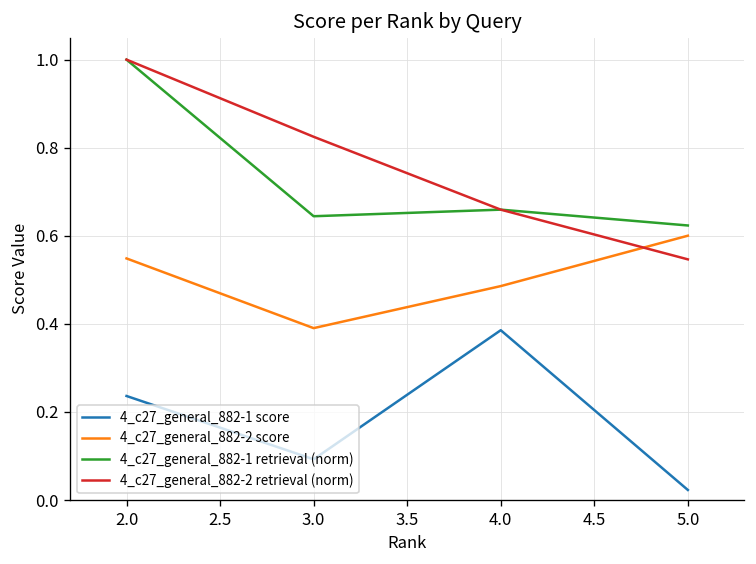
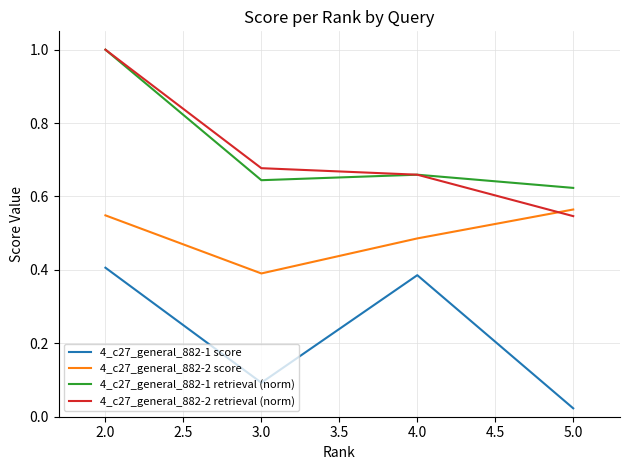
4_c27_general_882-1 score, 2.0: 0.24 -> 0.41
4_c27_general_882-2 retrieval (norm), 3.0: 0.82 -> 0.68
4_c27_general_882-2 score, 5.0: 0.60 -> 0.56
